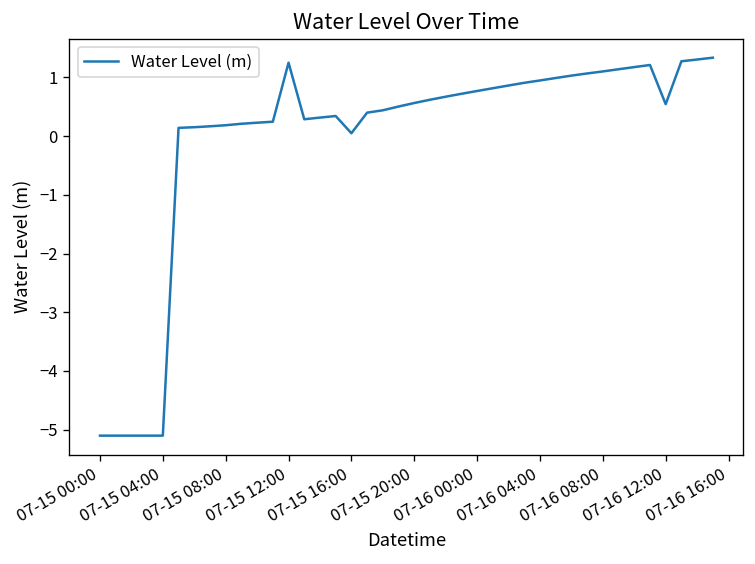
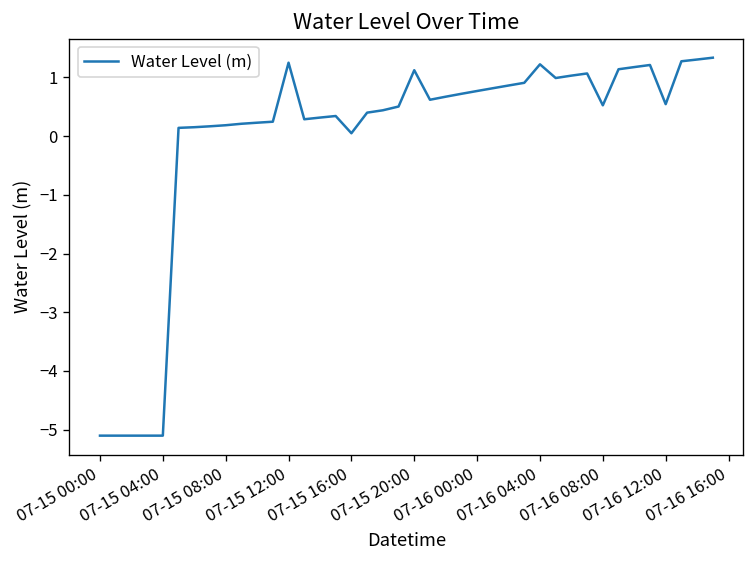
07-15 20:00: 0.6 -> 1.1
07-16 04:00: 0.9 -> 1.2
07-16 08:00: 1.1 -> 0.5
